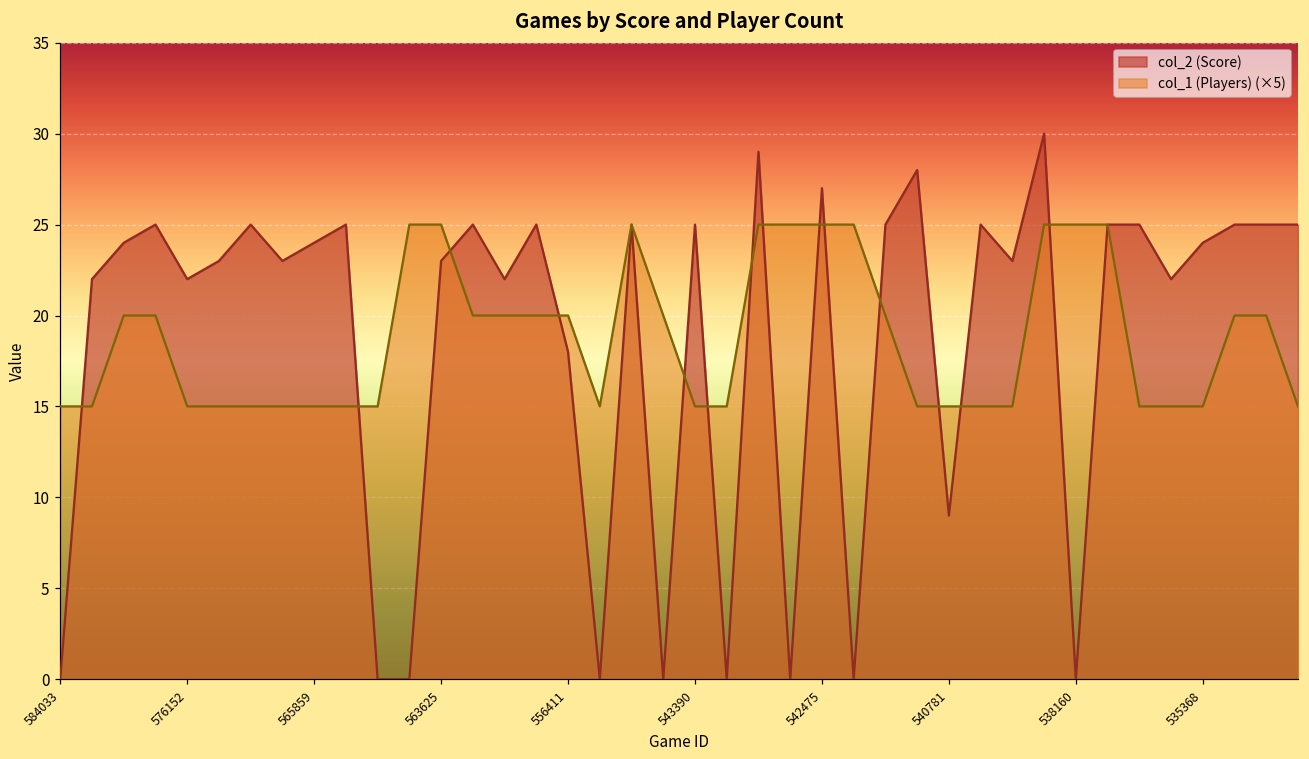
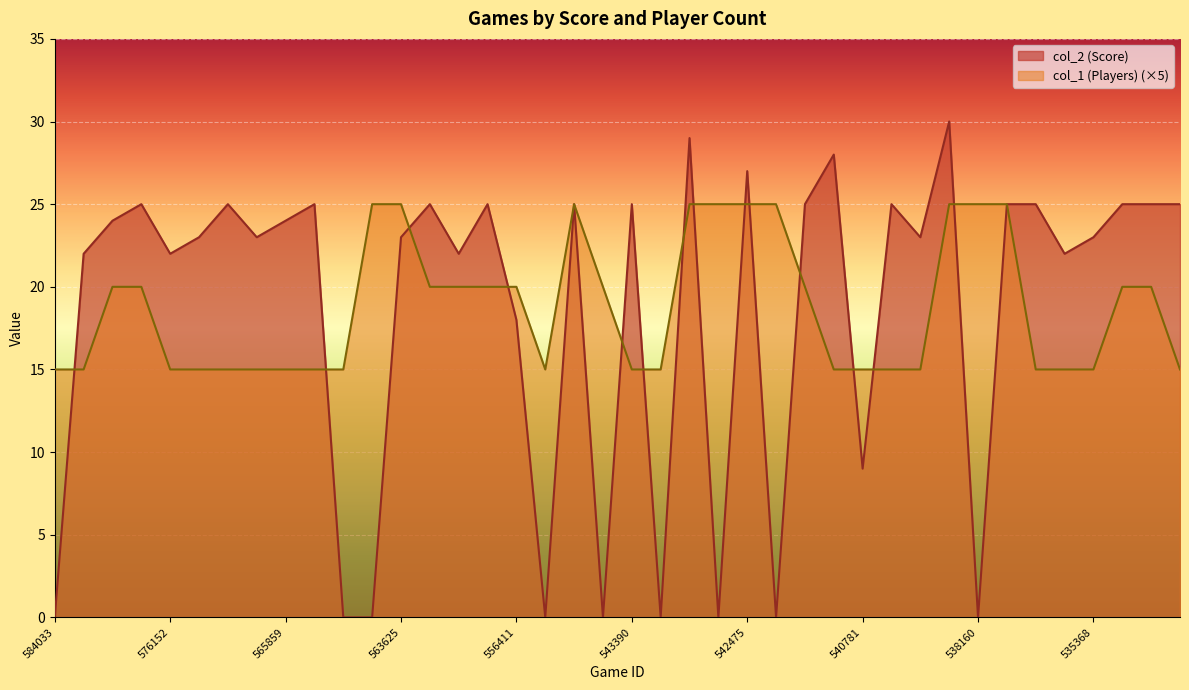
col_2 (Score), 535368: 24 -> 23
